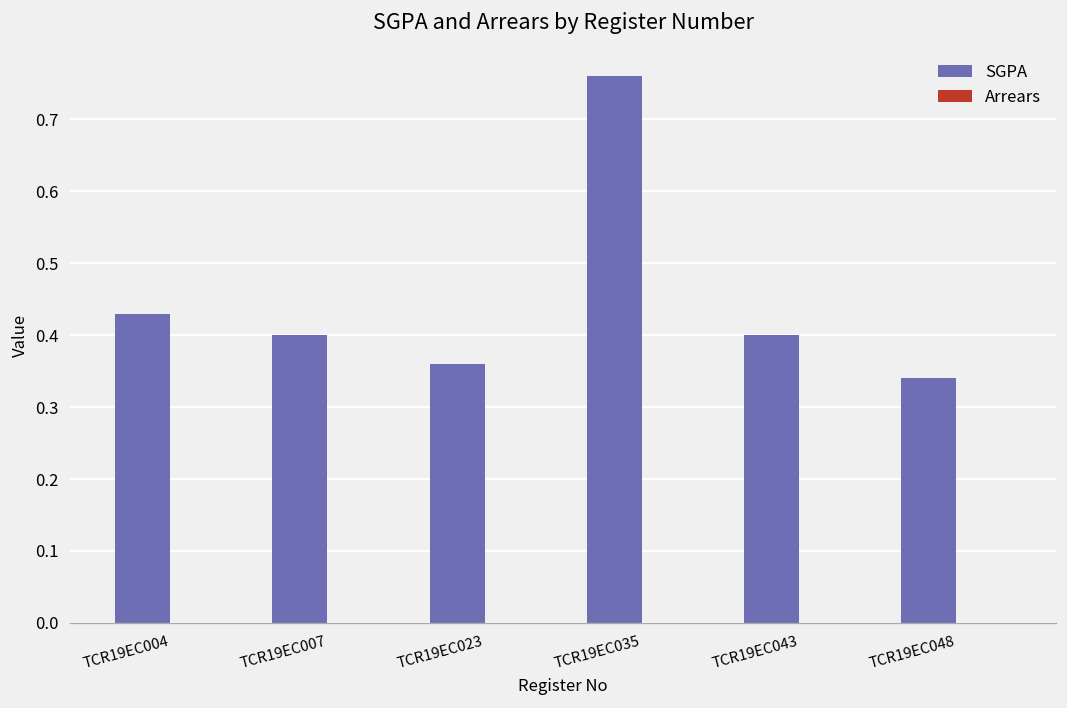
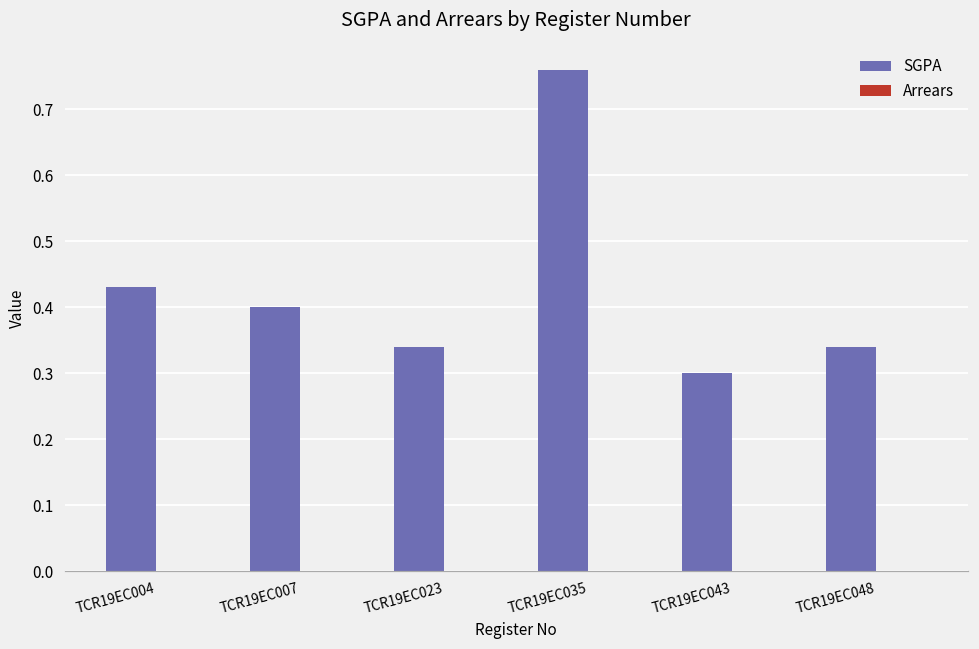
SGPA, TCR19EC023: 0.36 -> 0.34
SGPA, TCR19EC043: 0.4 -> 0.3
